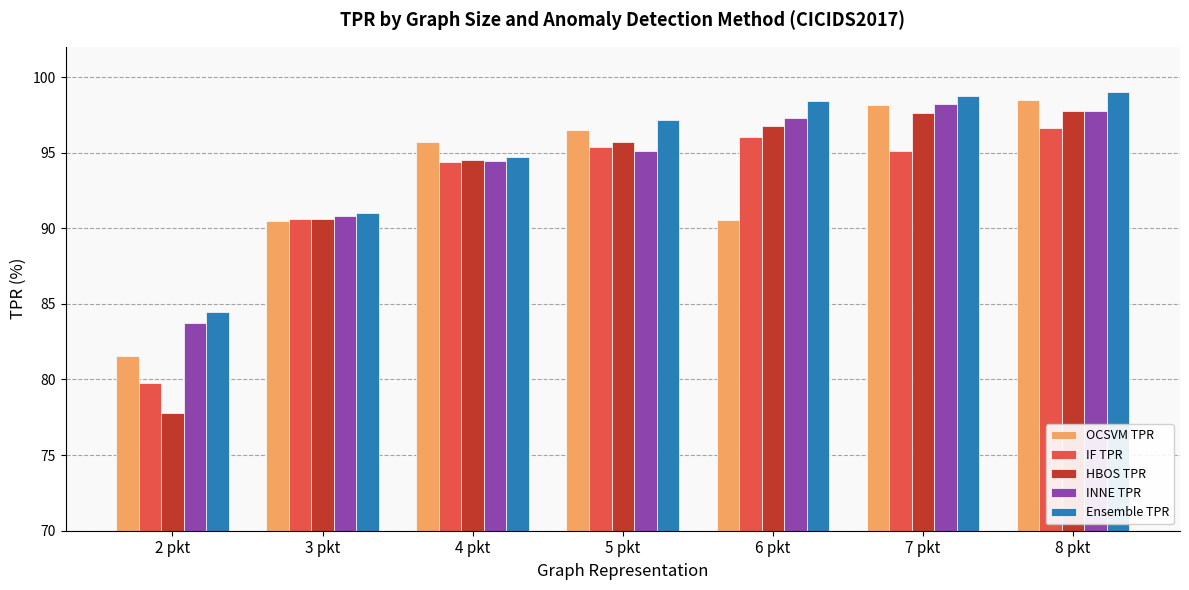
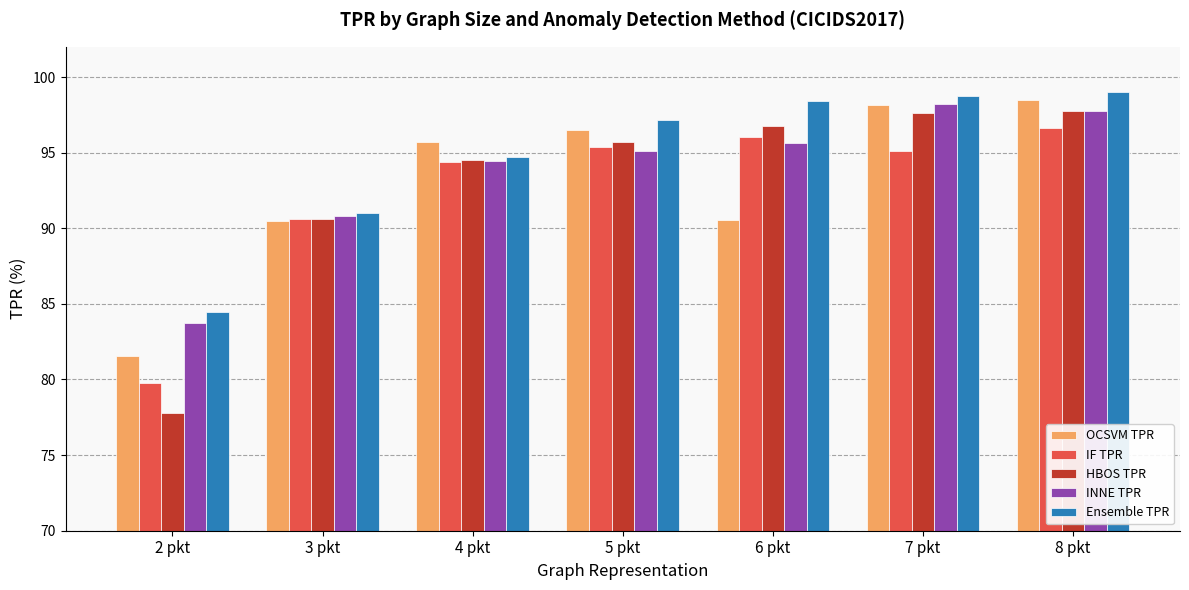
INNE TPR, 6 pkt: 97.3 -> 95.6
